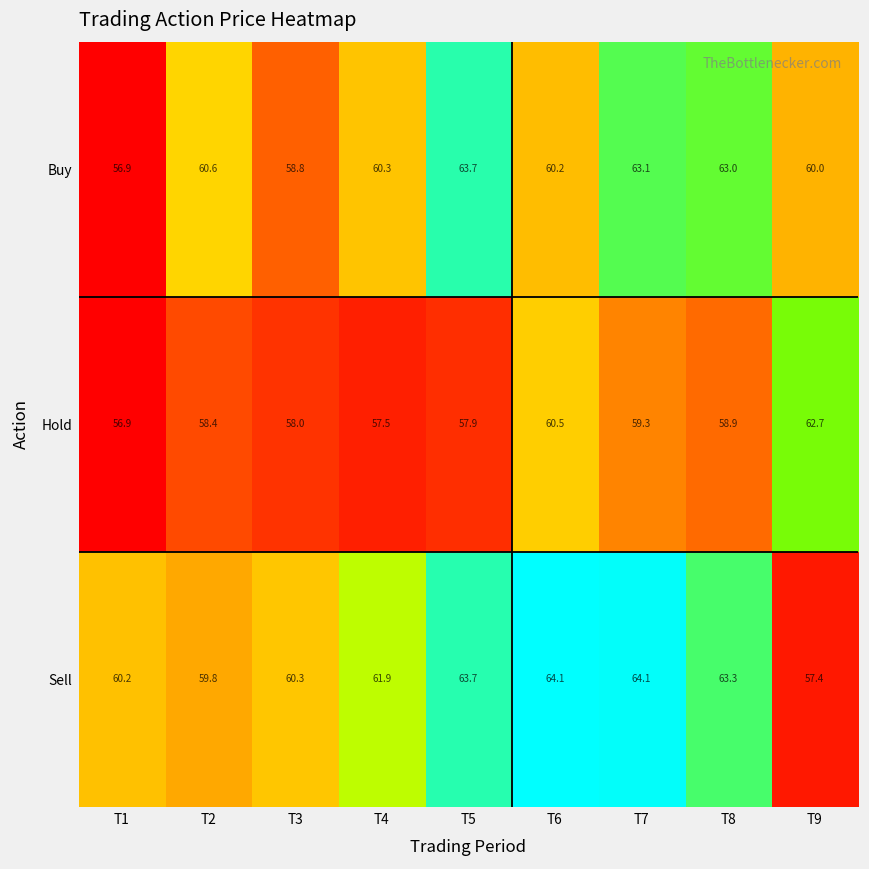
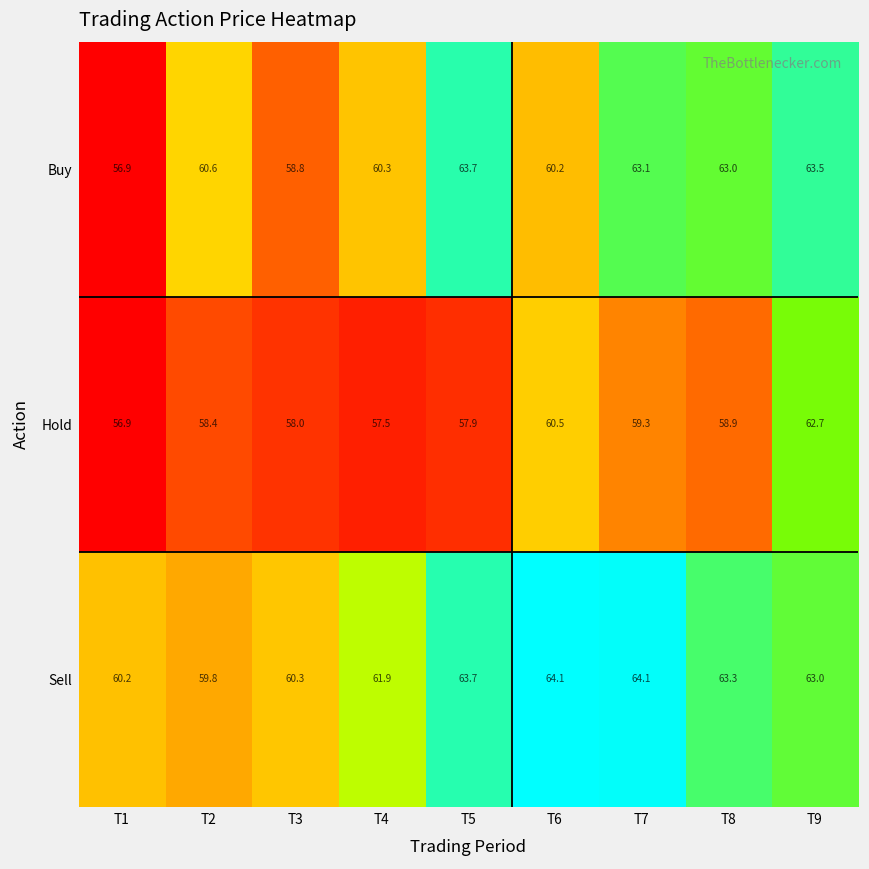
Buy, T9: 60.0 -> 63.5
Sell, T9: 57.4 -> 63.0
